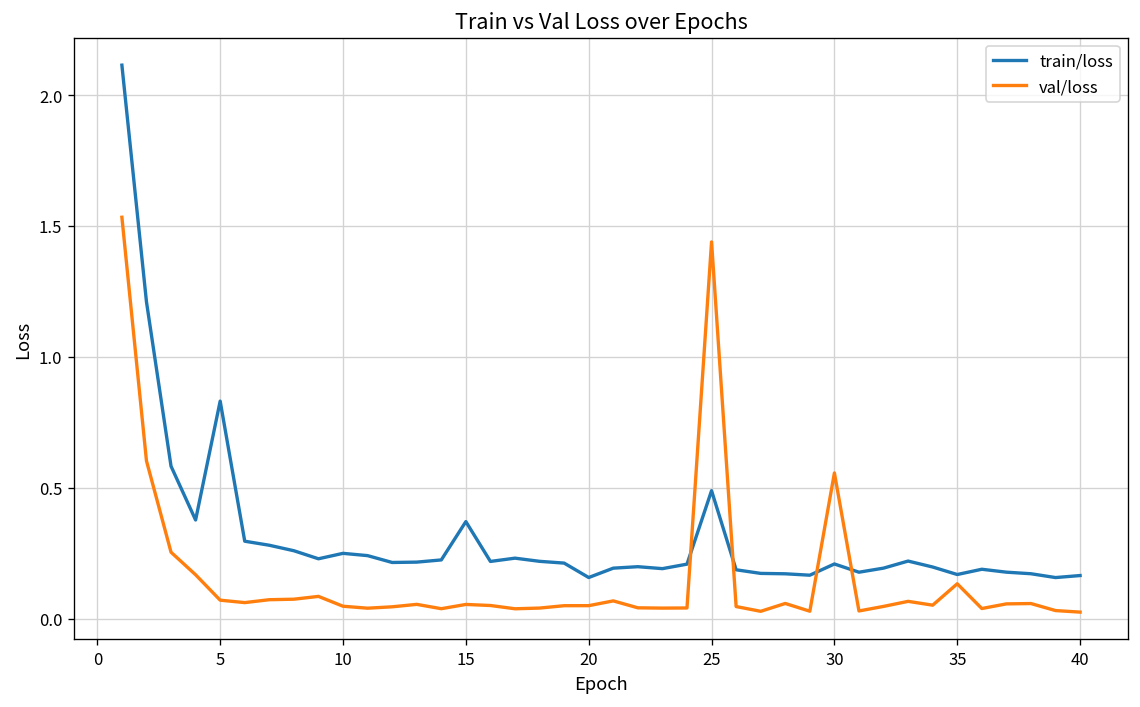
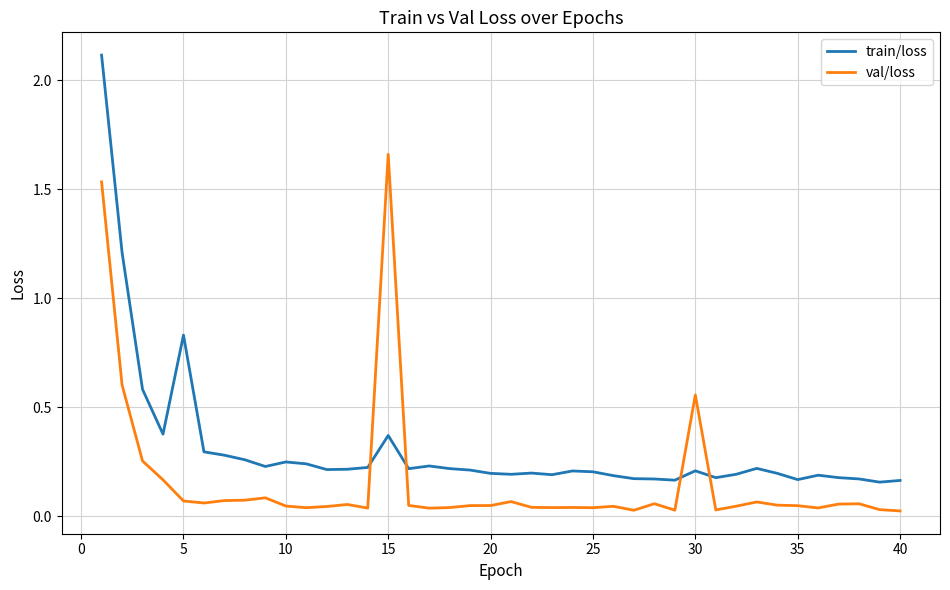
val/loss, 15: 0.05 -> 1.66
train/loss, 20: 0.16 -> 0.20
train/loss, 25: 0.49 -> 0.20
val/loss, 25: 1.44 -> 0.04
val/loss, 35: 0.13 -> 0.05
